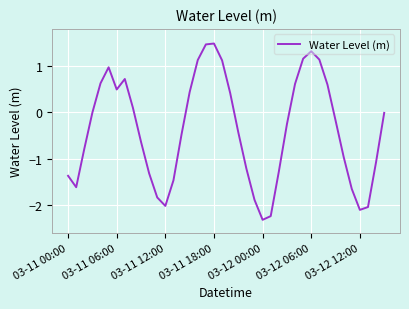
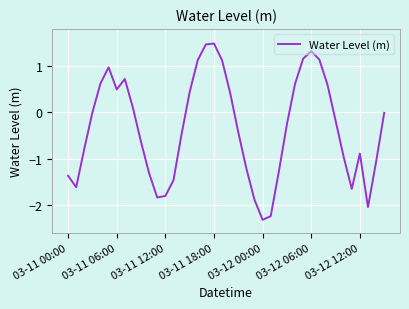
03-11 12:00: -2.0 -> -1.8
03-12 12:00: -2.1 -> -0.9
